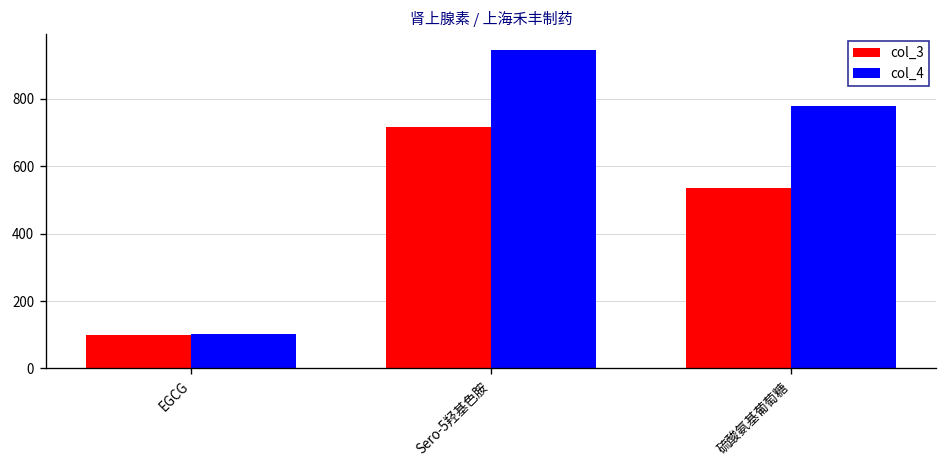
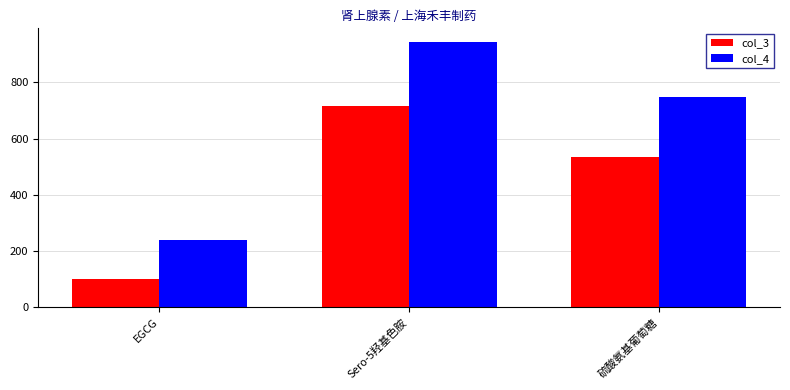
col_4, EGCG: 100 -> 240
col_4, 硫酸氨基葡萄糖: 780 -> 750
